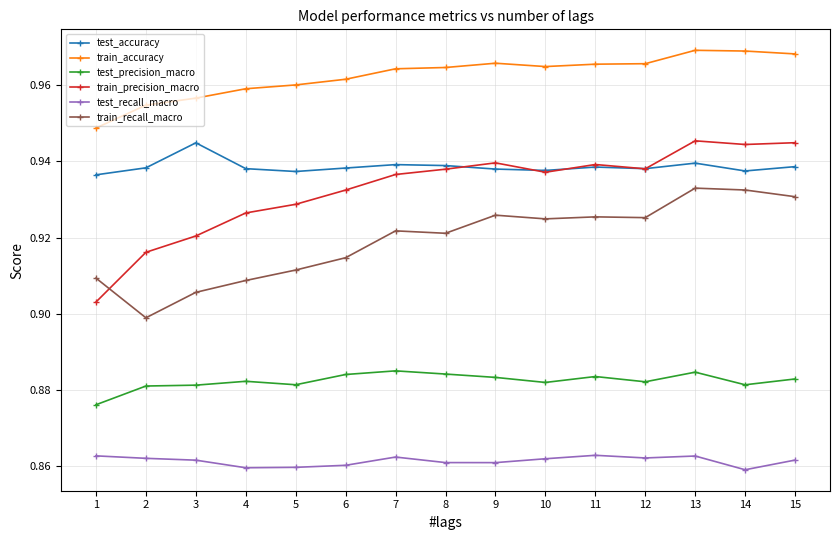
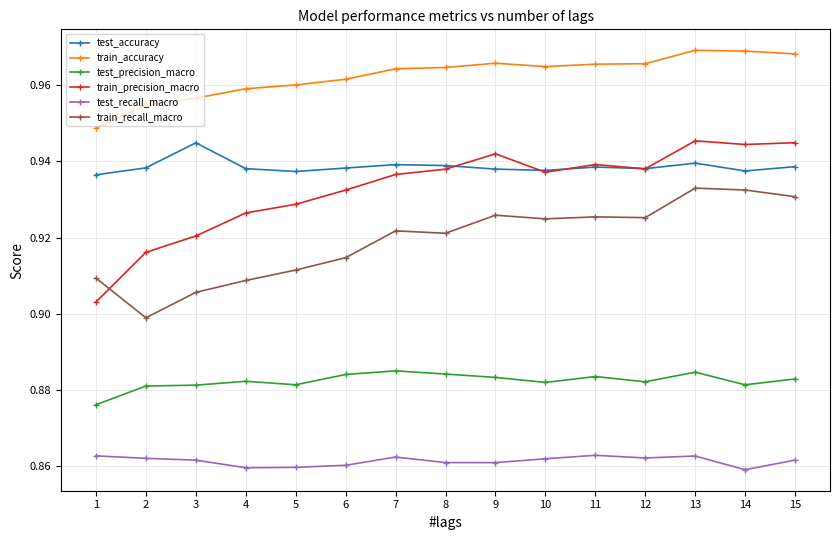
train_precision_macro, 9: 0.940 -> 0.942
